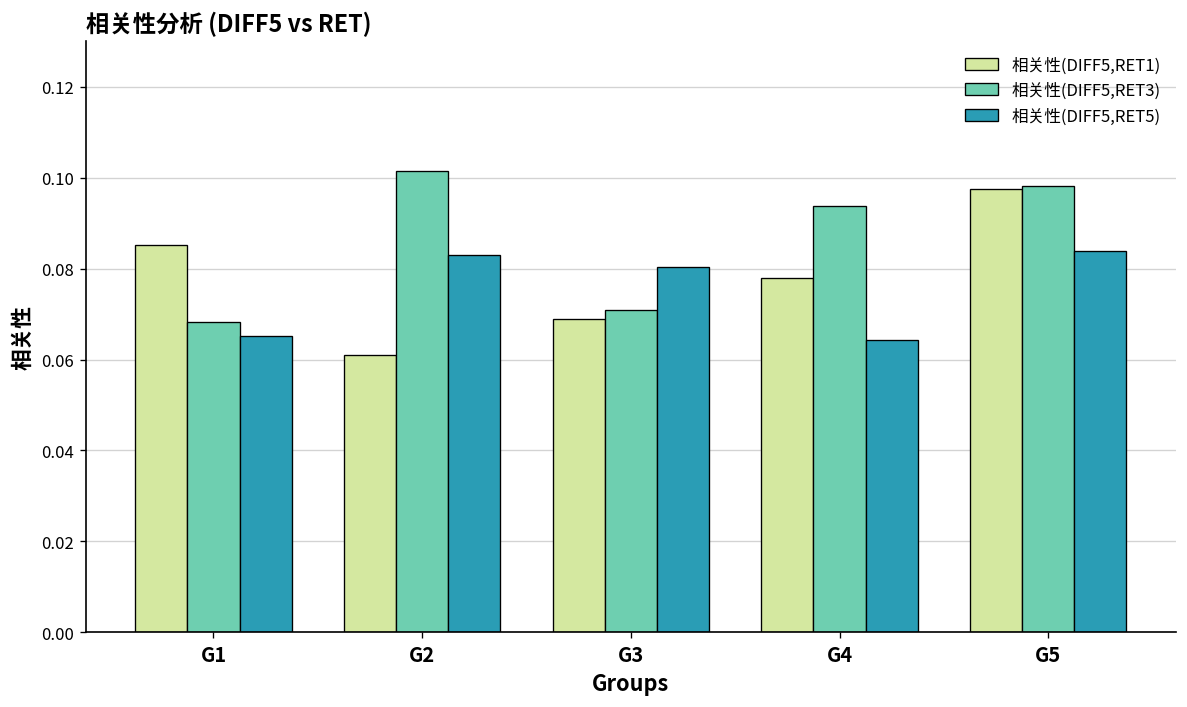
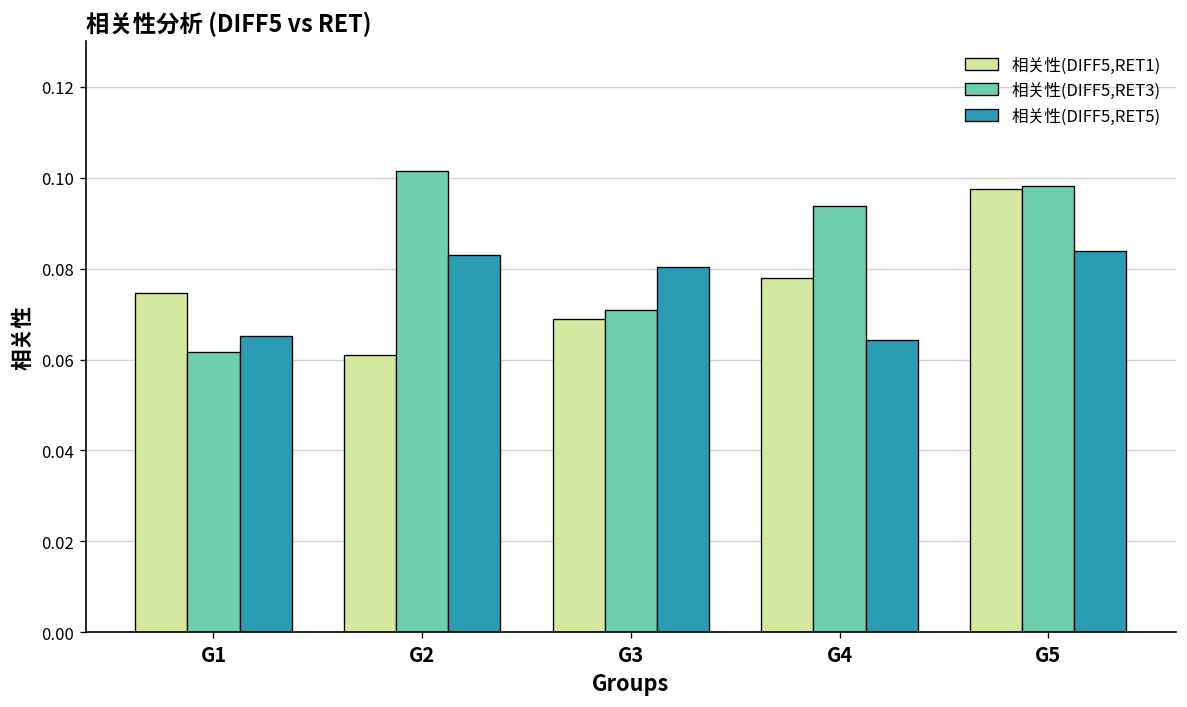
相关性(DIFF5,RET1), G1: 0.085 -> 0.075
相关性(DIFF5,RET3), G1: 0.068 -> 0.062
